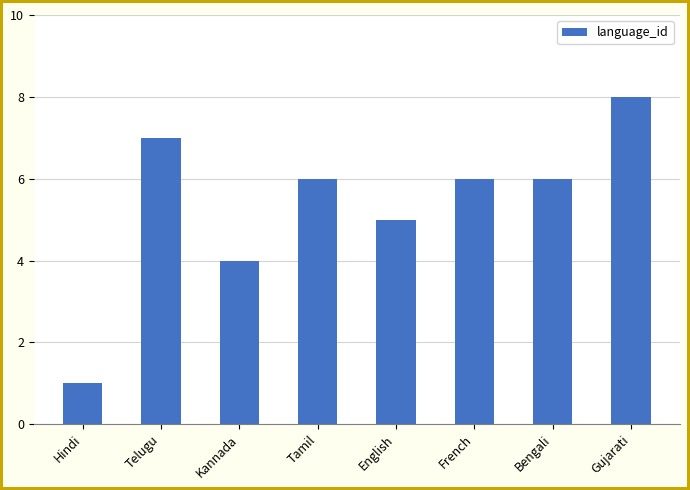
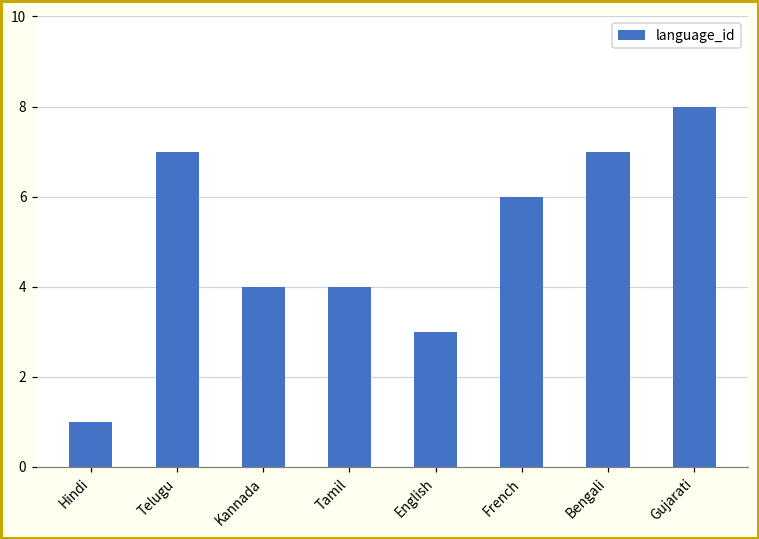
Tamil: 6 -> 4
English: 5 -> 3
Bengali: 6 -> 7
